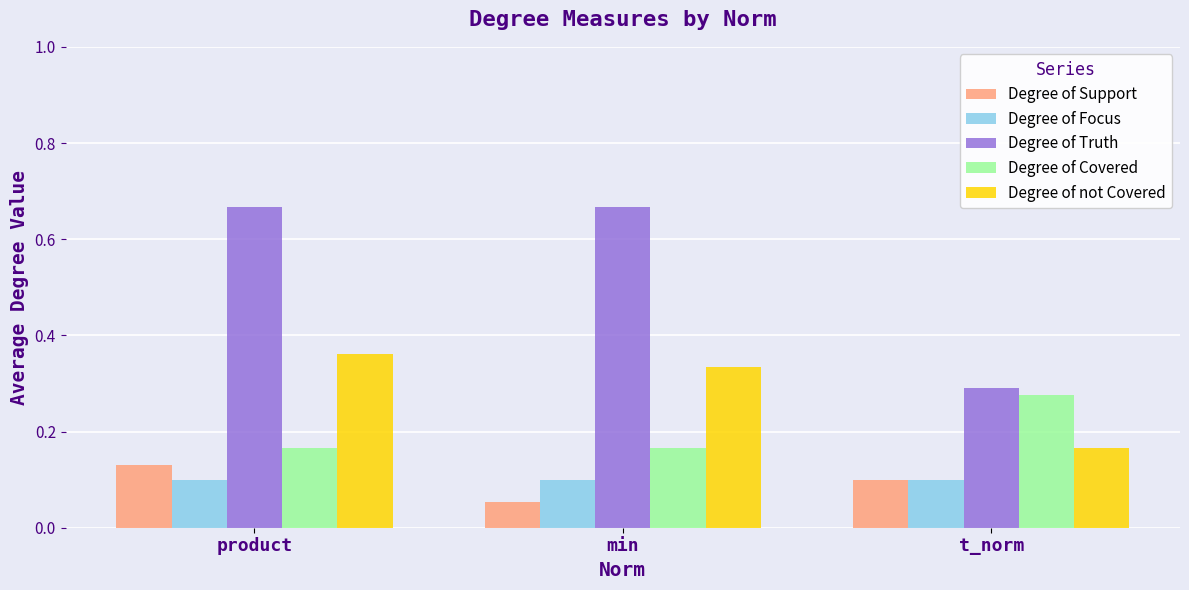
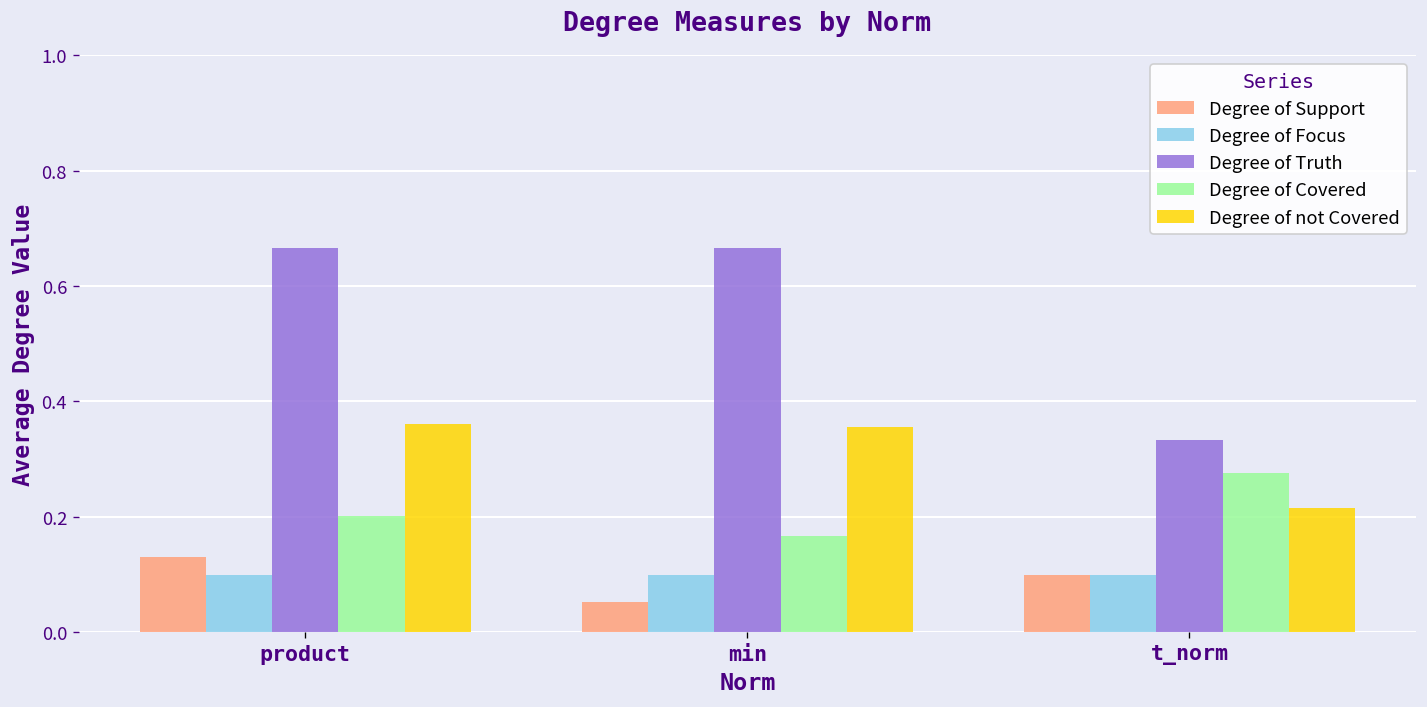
Degree of Covered, product: 0.17 -> 0.20
Degree of not Covered, min: 0.33 -> 0.36
Degree of Truth, t_norm: 0.29 -> 0.33
Degree of not Covered, t_norm: 0.17 -> 0.22
